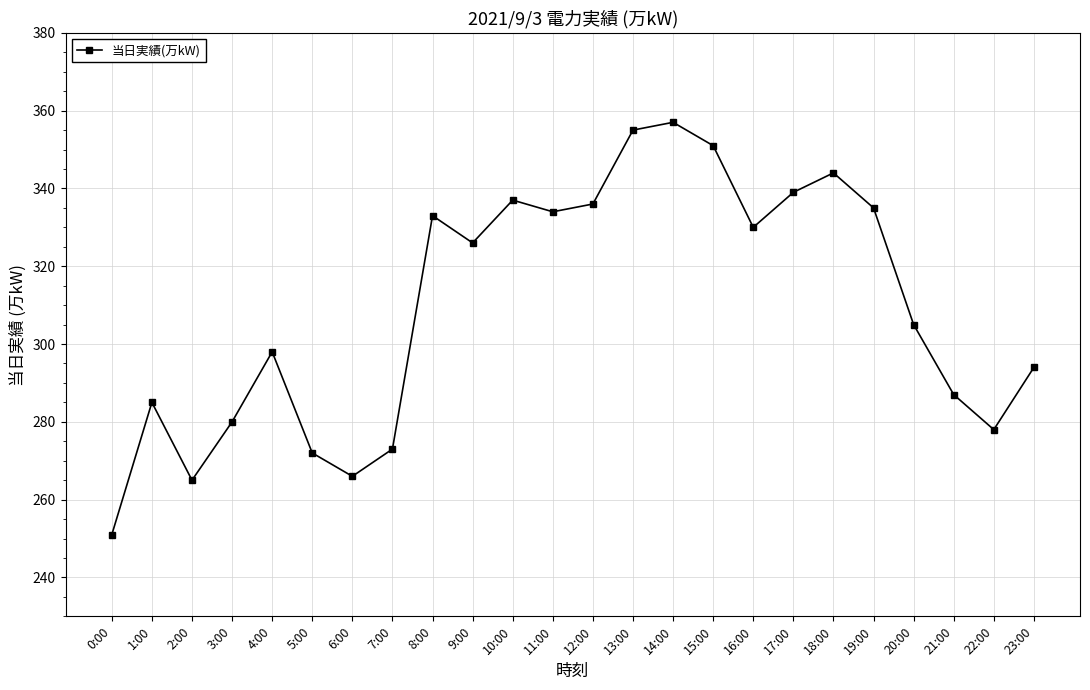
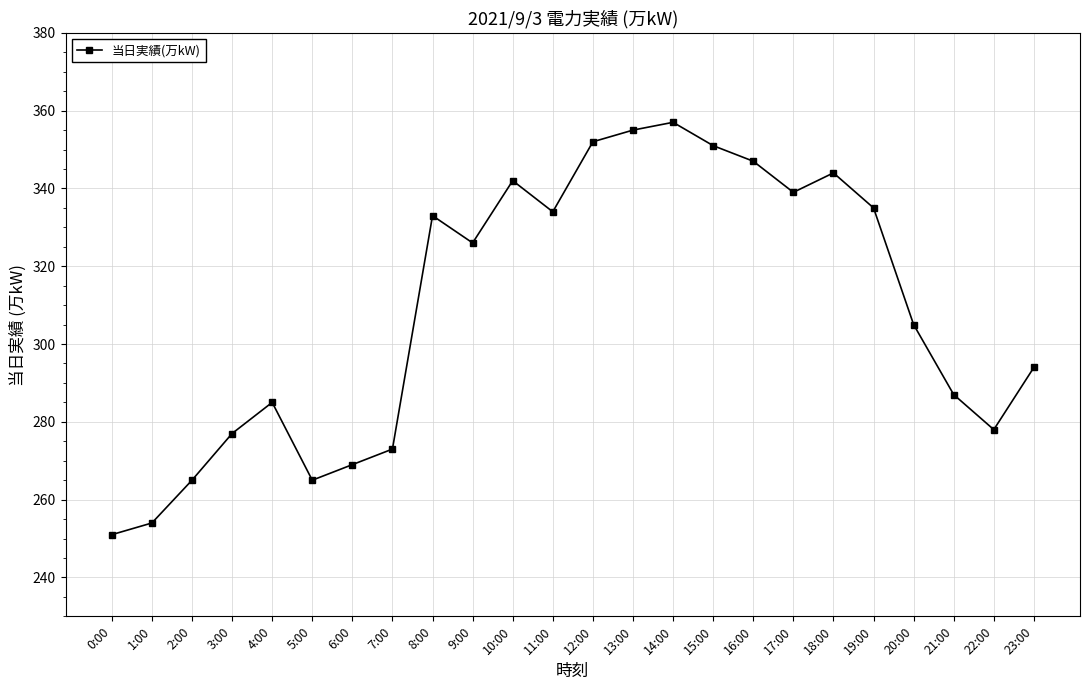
1:00: 285 -> 254
3:00: 280 -> 277
4:00: 298 -> 285
5:00: 272 -> 265
6:00: 266 -> 269
10:00: 337 -> 342
12:00: 336 -> 352
16:00: 330 -> 347
